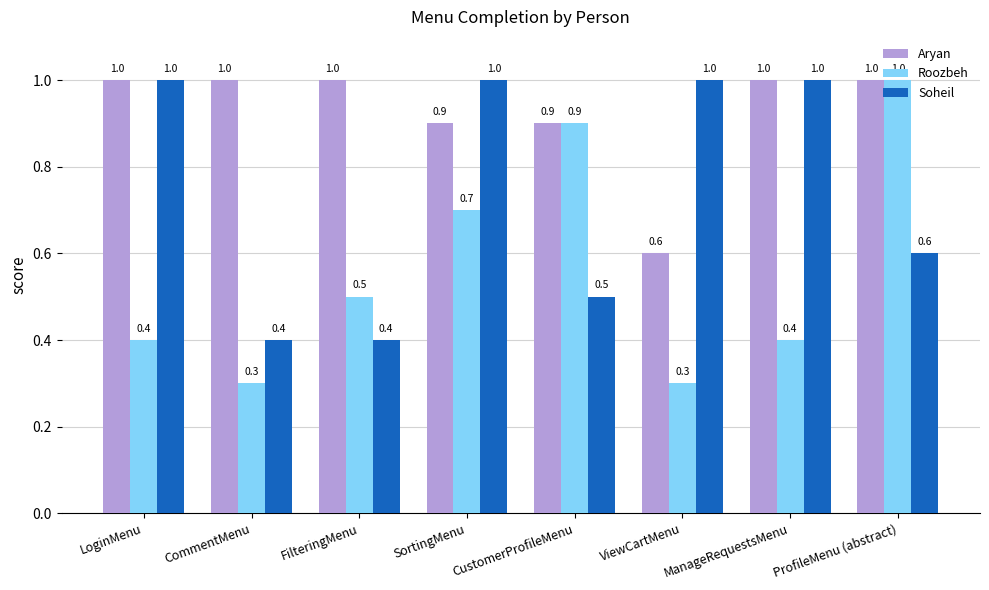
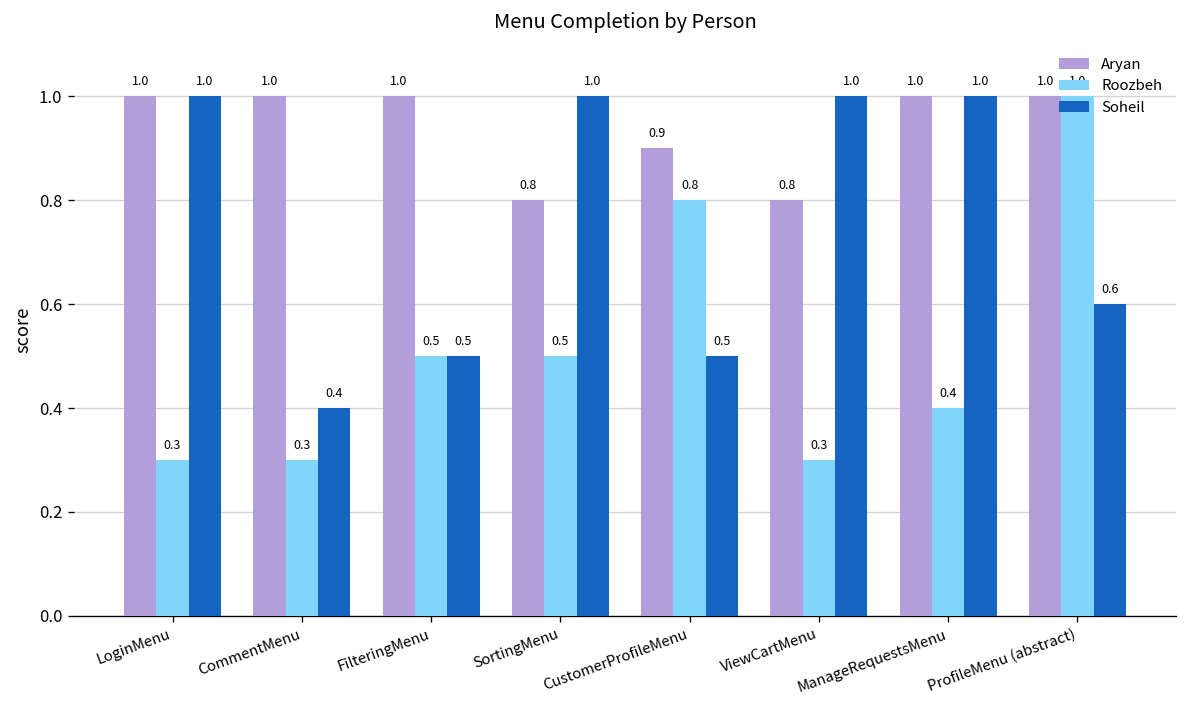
Roozbeh, LoginMenu: 0.4 -> 0.3
Soheil, FilteringMenu: 0.4 -> 0.5
Aryan, SortingMenu: 0.9 -> 0.8
Roozbeh, SortingMenu: 0.7 -> 0.5
Roozbeh, CustomerProfileMenu: 0.9 -> 0.8
Aryan, ViewCartMenu: 0.6 -> 0.8
